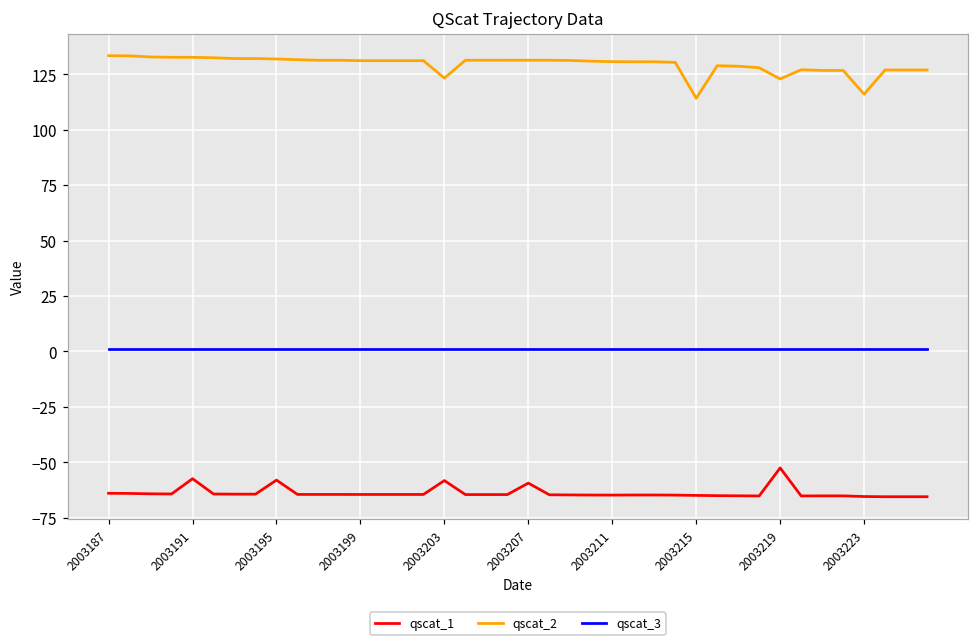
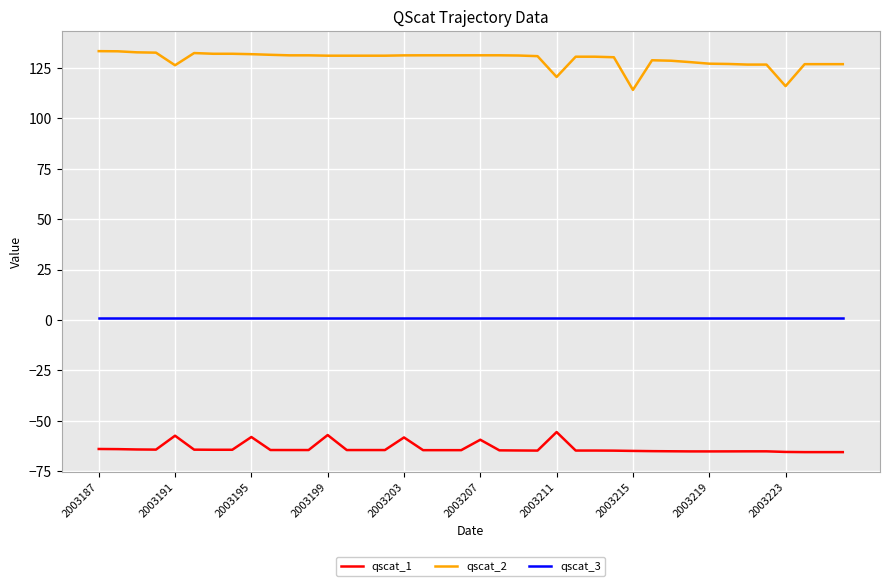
qscat_2, 2003191: 133 -> 126
qscat_1, 2003199: -64 -> -57
qscat_2, 2003203: 123 -> 131
qscat_1, 2003211: -65 -> -56
qscat_2, 2003211: 131 -> 121
qscat_1, 2003219: -53 -> -65
qscat_2, 2003219: 123 -> 127
